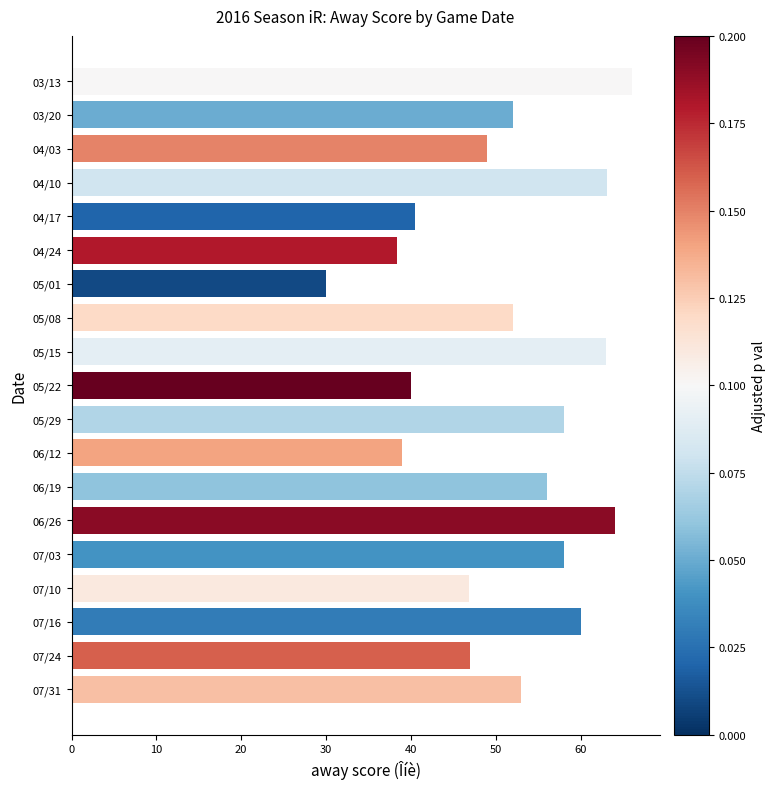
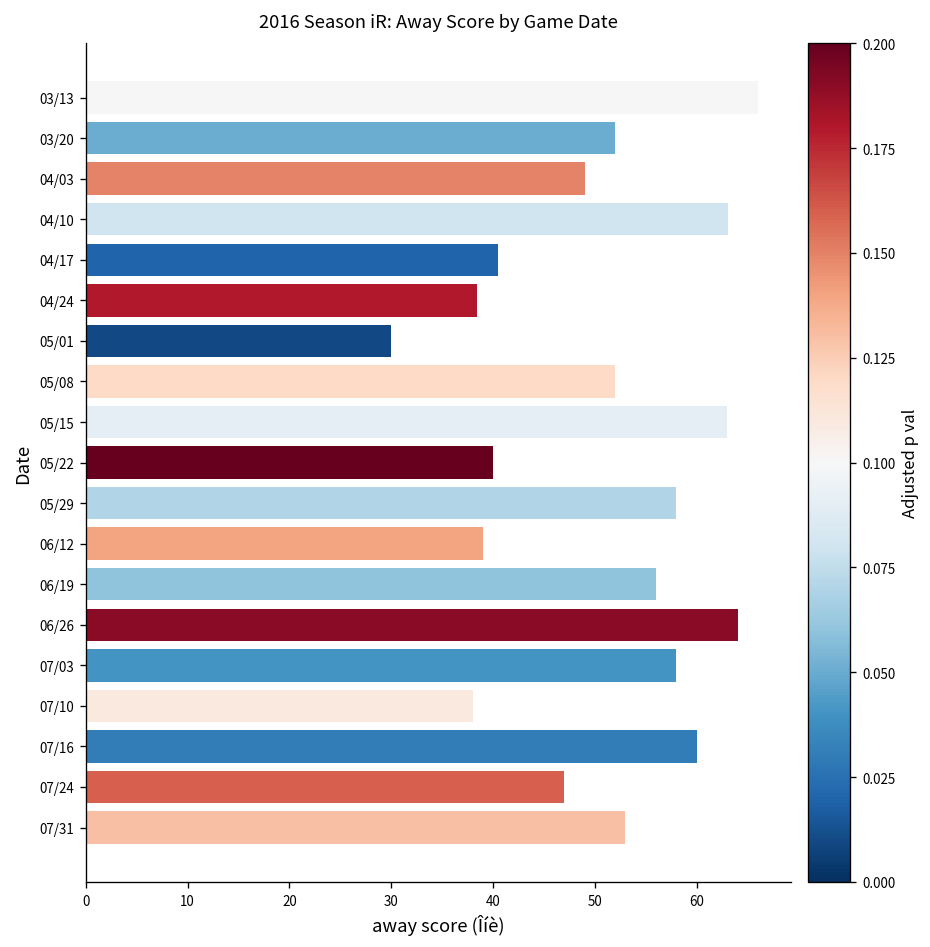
07/10: 47 -> 38
